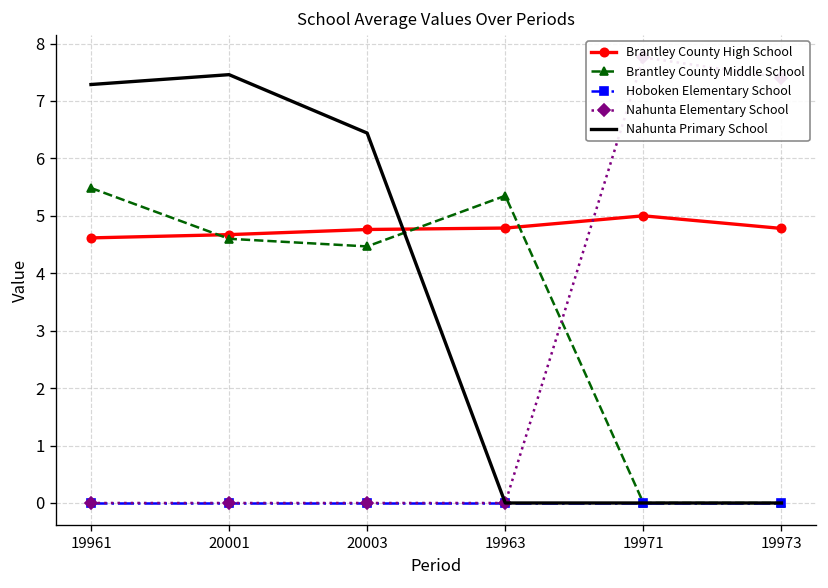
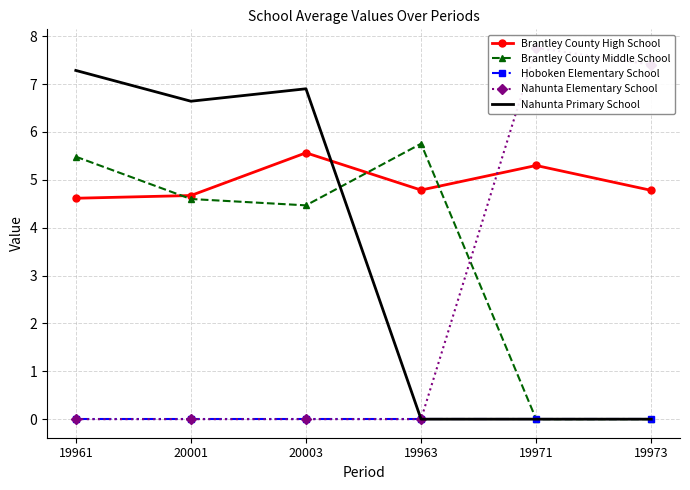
Nahunta Primary School, 20001: 7.5 -> 6.6
Brantley County High School, 20003: 4.8 -> 5.6
Nahunta Primary School, 20003: 6.4 -> 6.9
Brantley County Middle School, 19963: 5.3 -> 5.8
Brantley County High School, 19971: 5.0 -> 5.3
